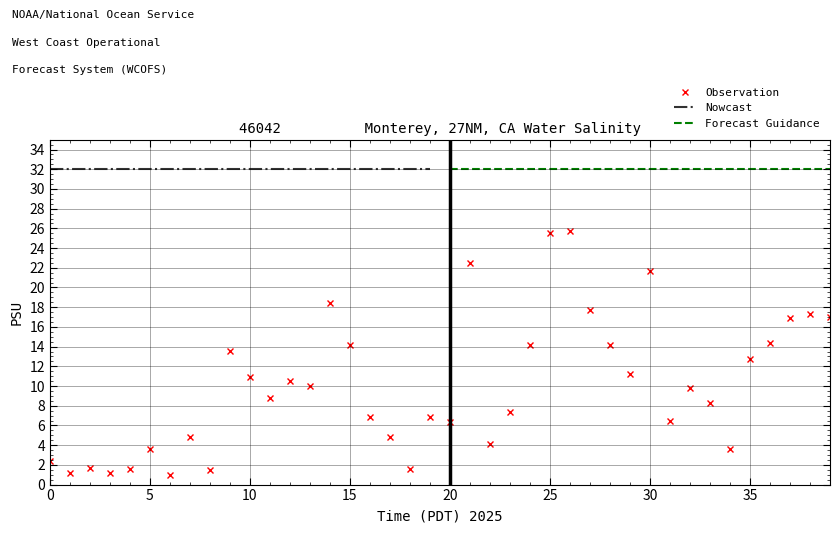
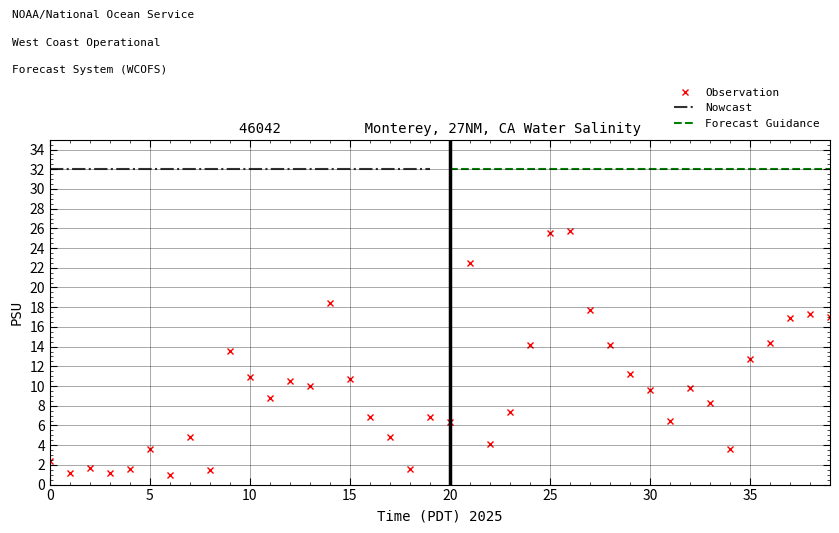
Observation, 15: 14 -> 11
Observation, 30: 22 -> 10
